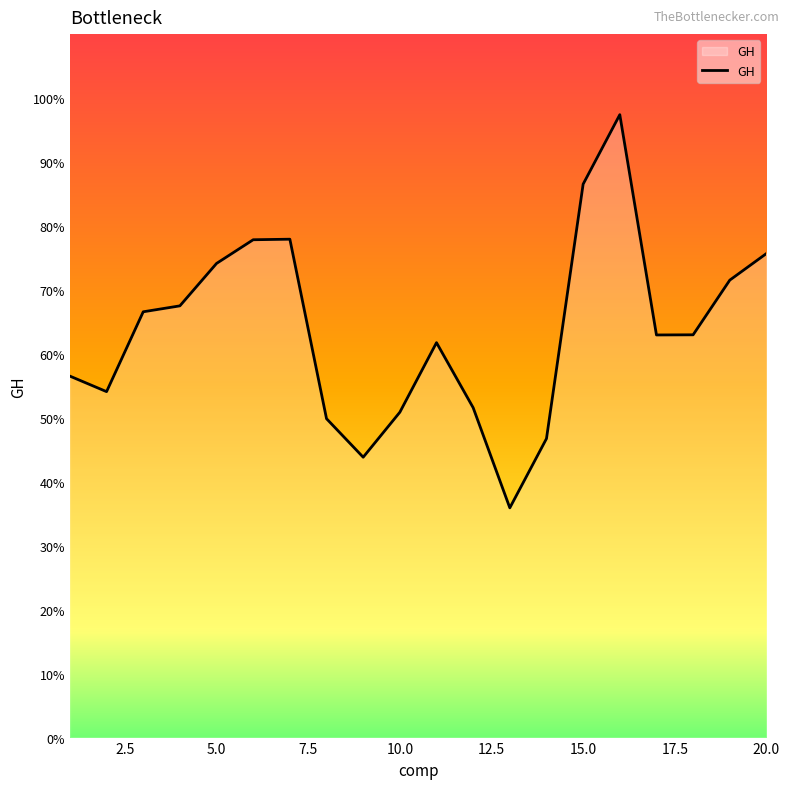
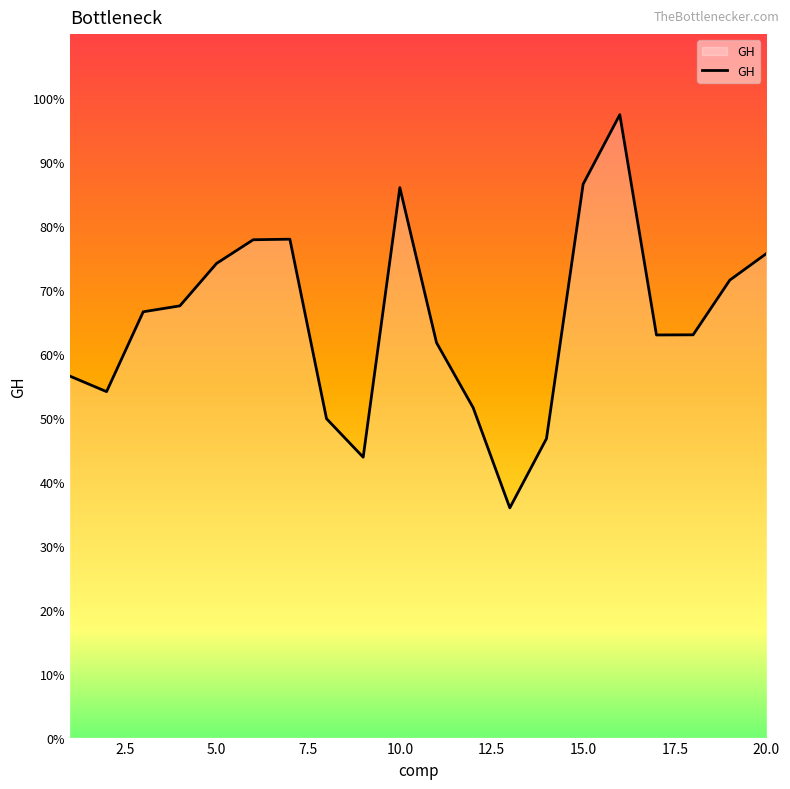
10.0: 51% -> 86%
